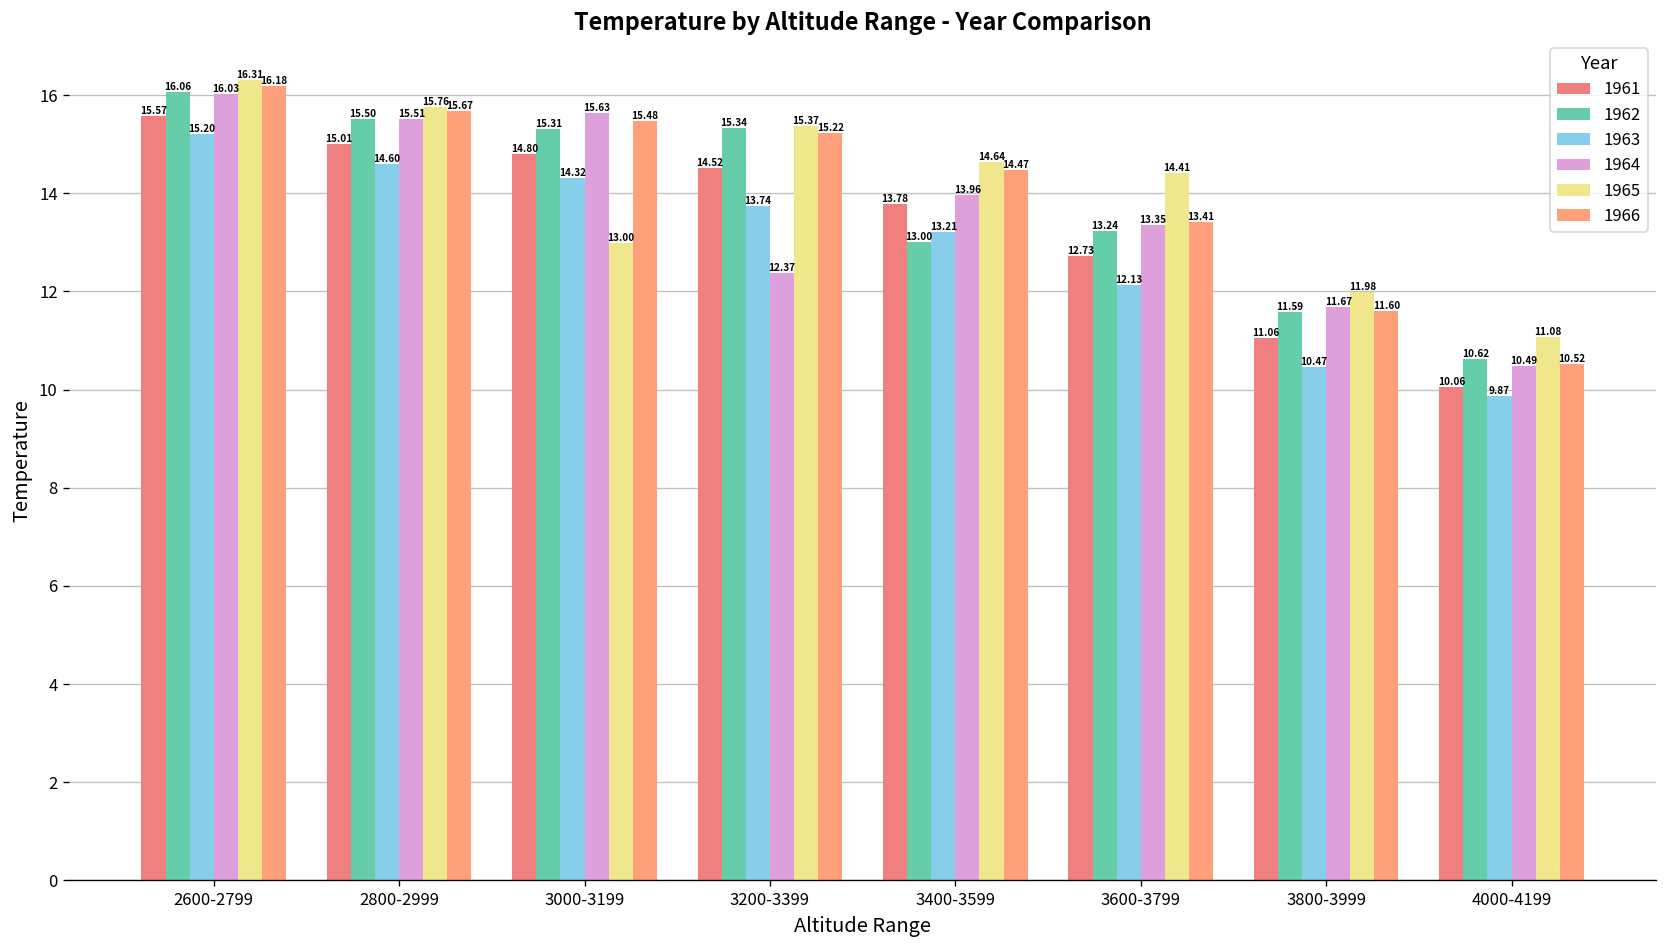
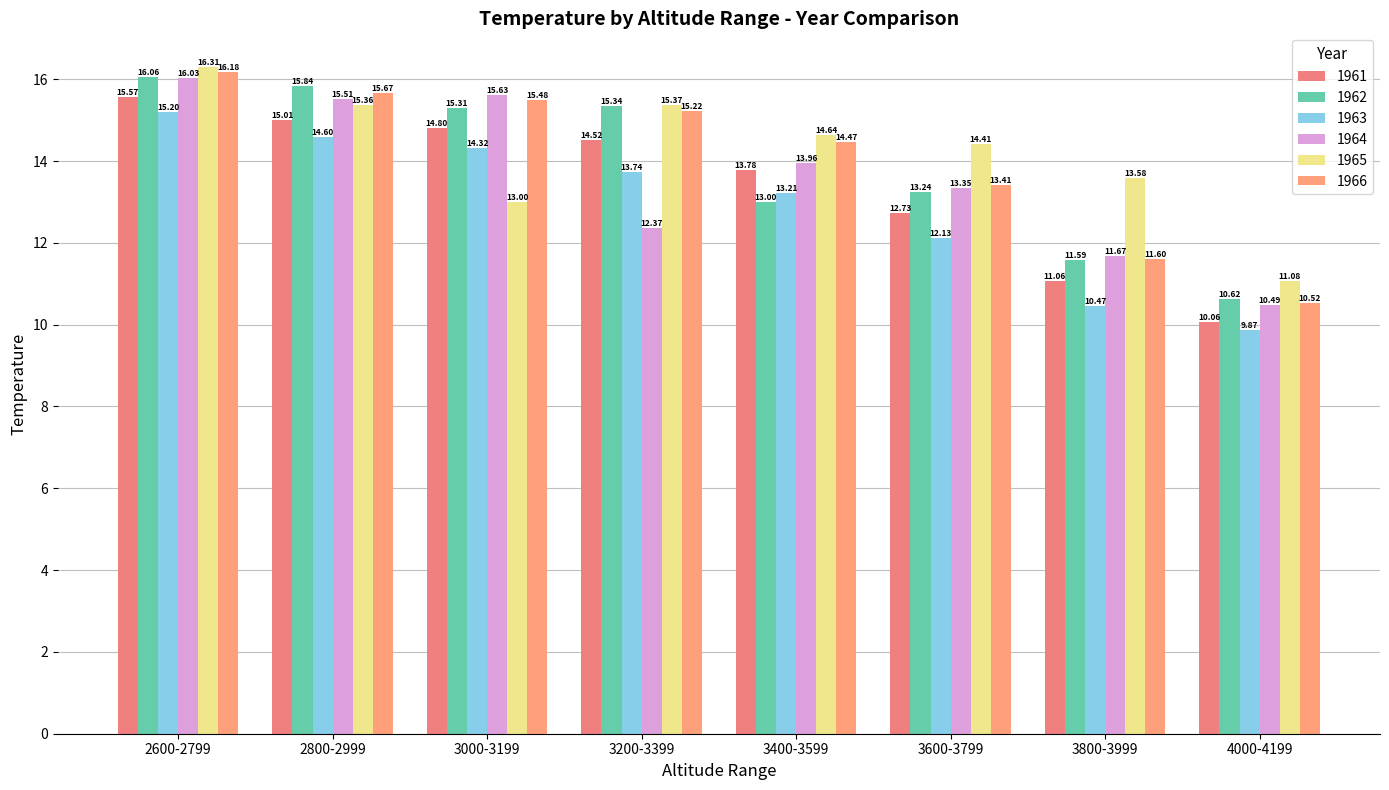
1962, 2800-2999: 15.50 -> 15.84
1965, 2800-2999: 15.76 -> 15.36
1965, 3800-3999: 11.98 -> 13.58
